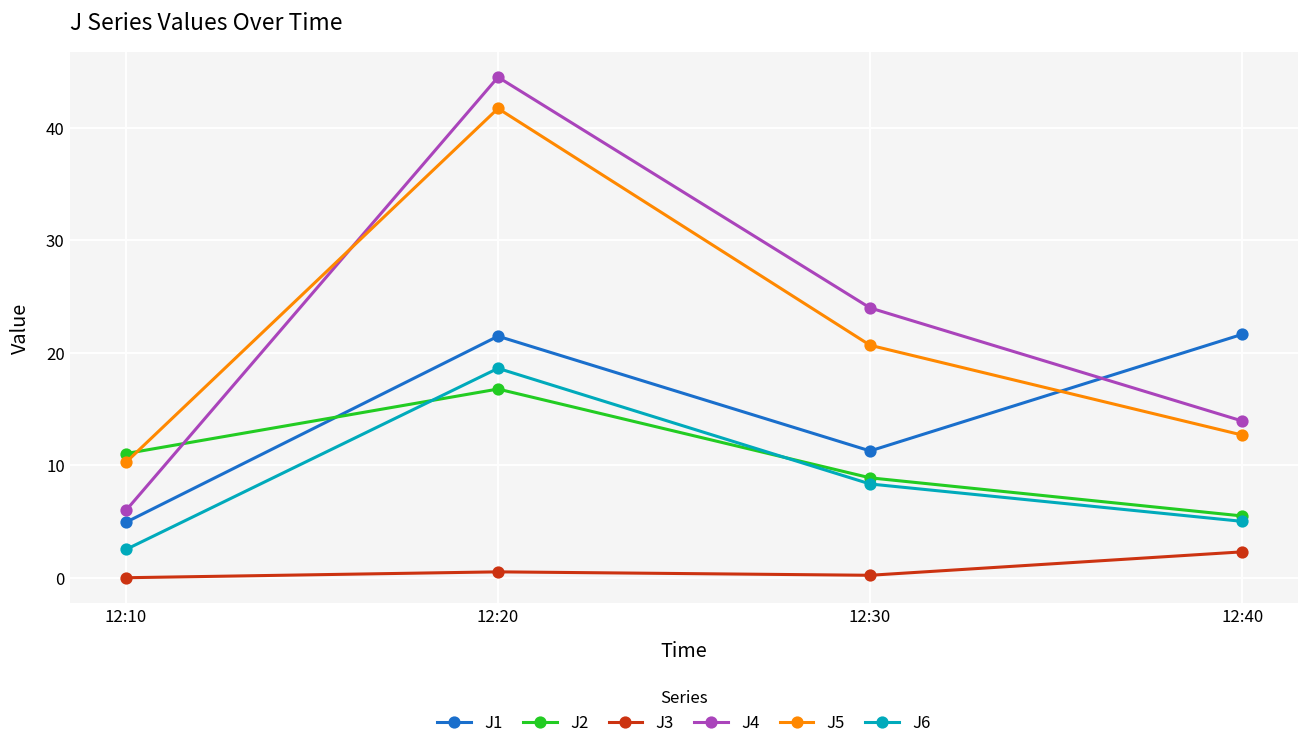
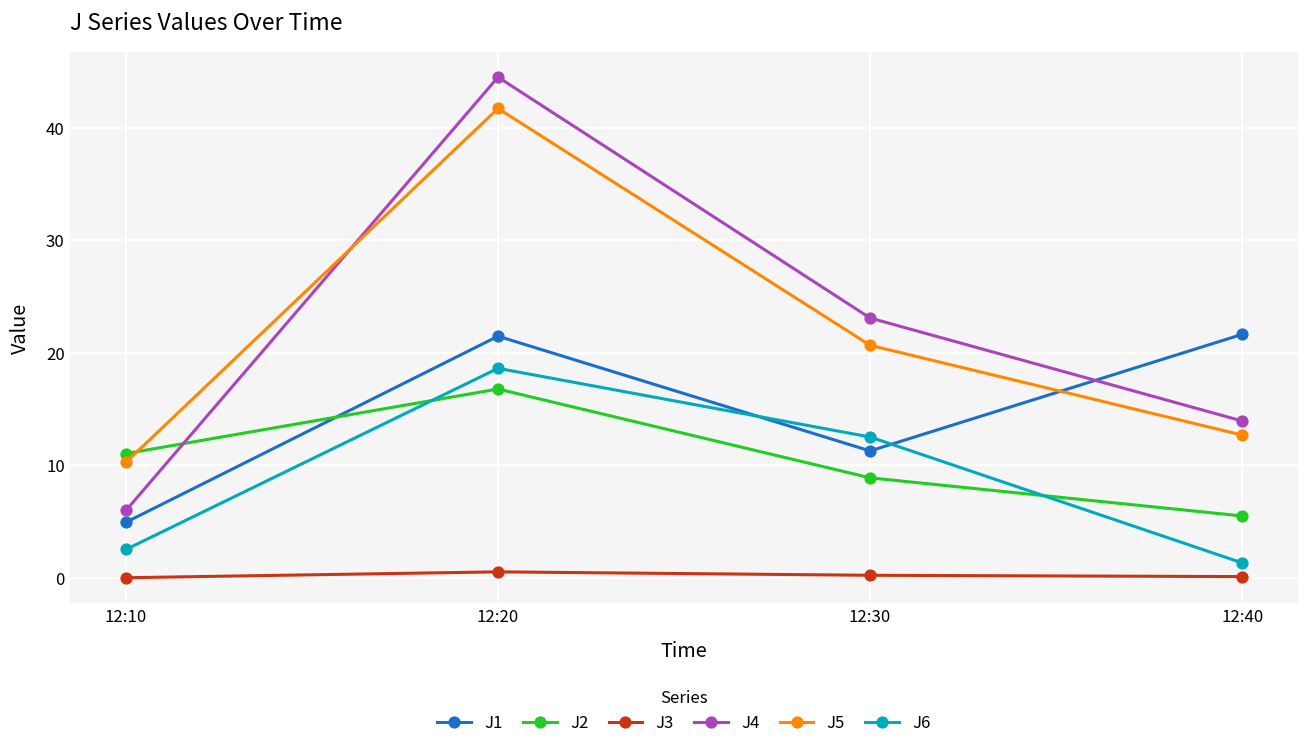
J4, 12:30: 24.0 -> 23.1
J6, 12:30: 8.3 -> 12.5
J3, 12:40: 2.3 -> 0.1
J6, 12:40: 5.0 -> 1.3
